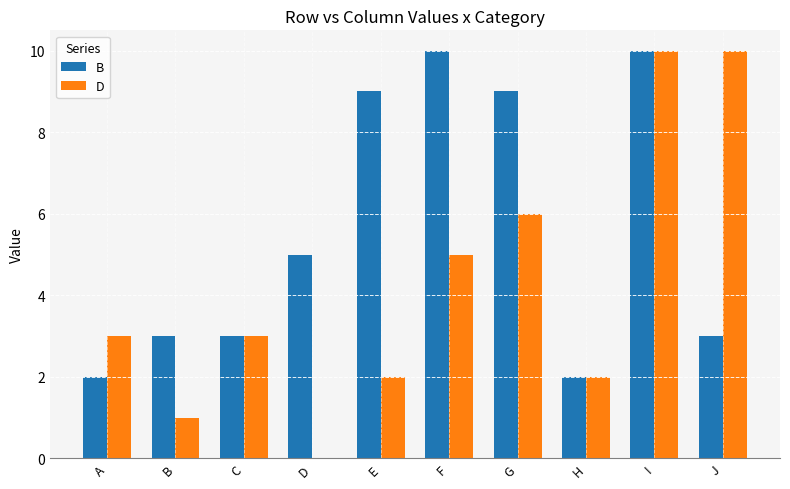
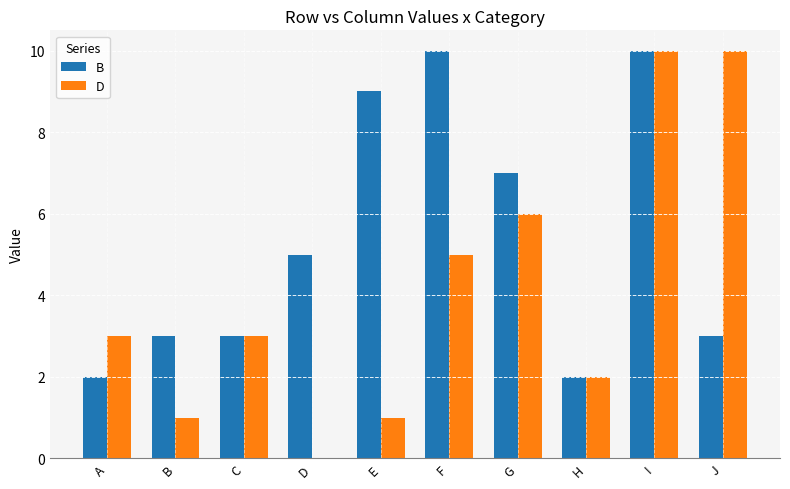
D, E: 2 -> 1
B, G: 9 -> 7
